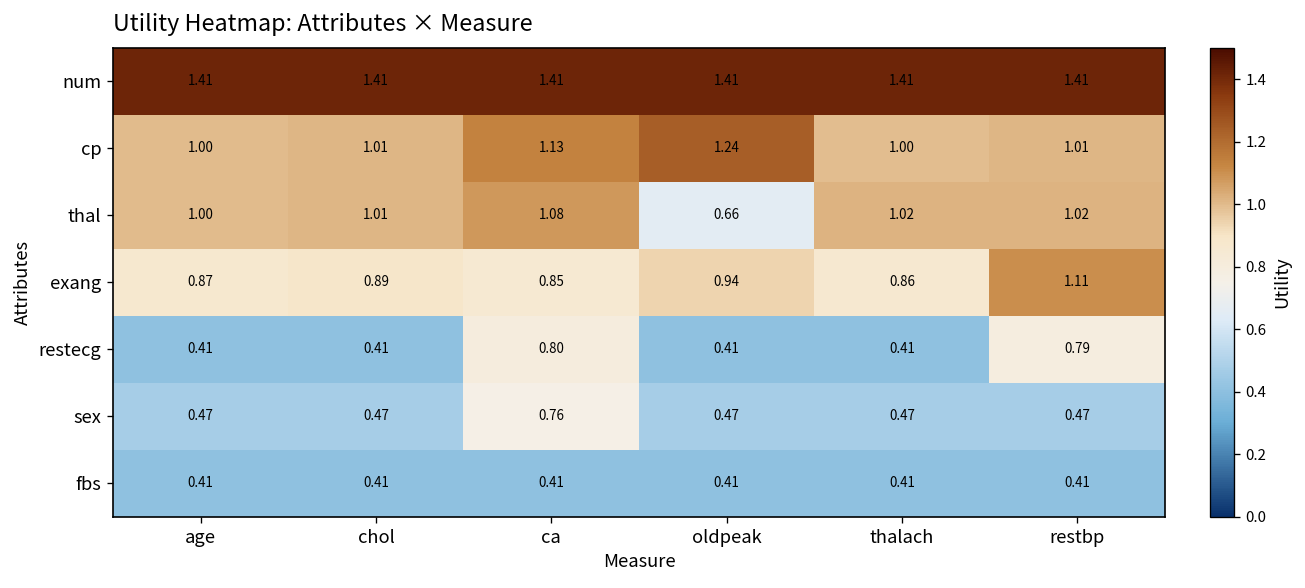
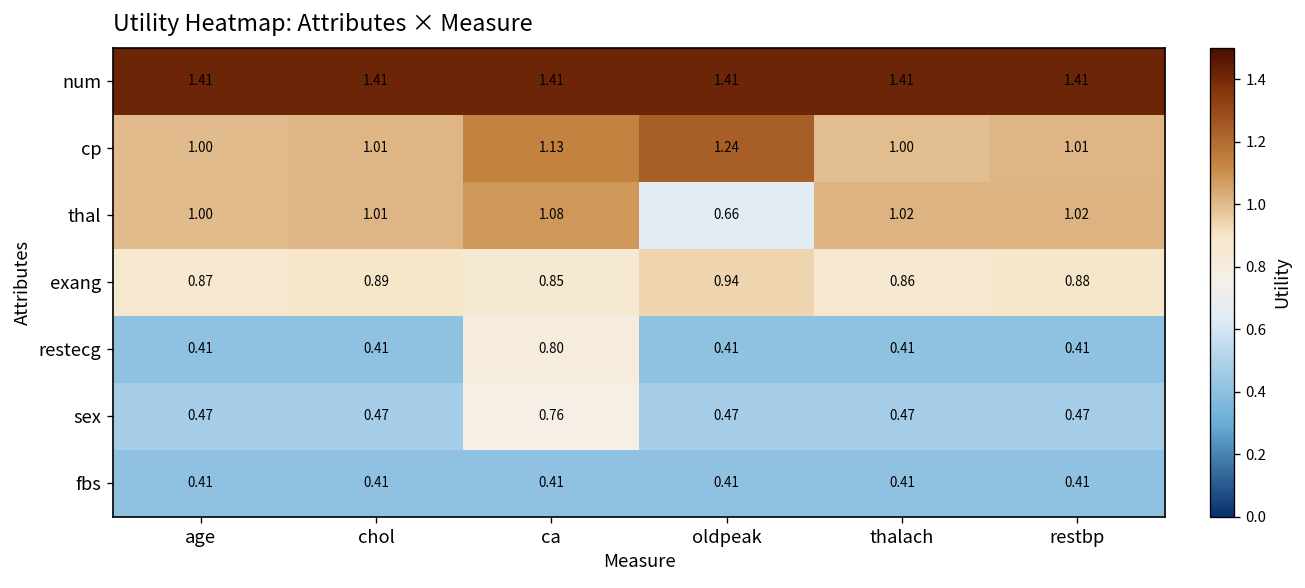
exang, restbp: 1.11 -> 0.88
restecg, restbp: 0.79 -> 0.41
